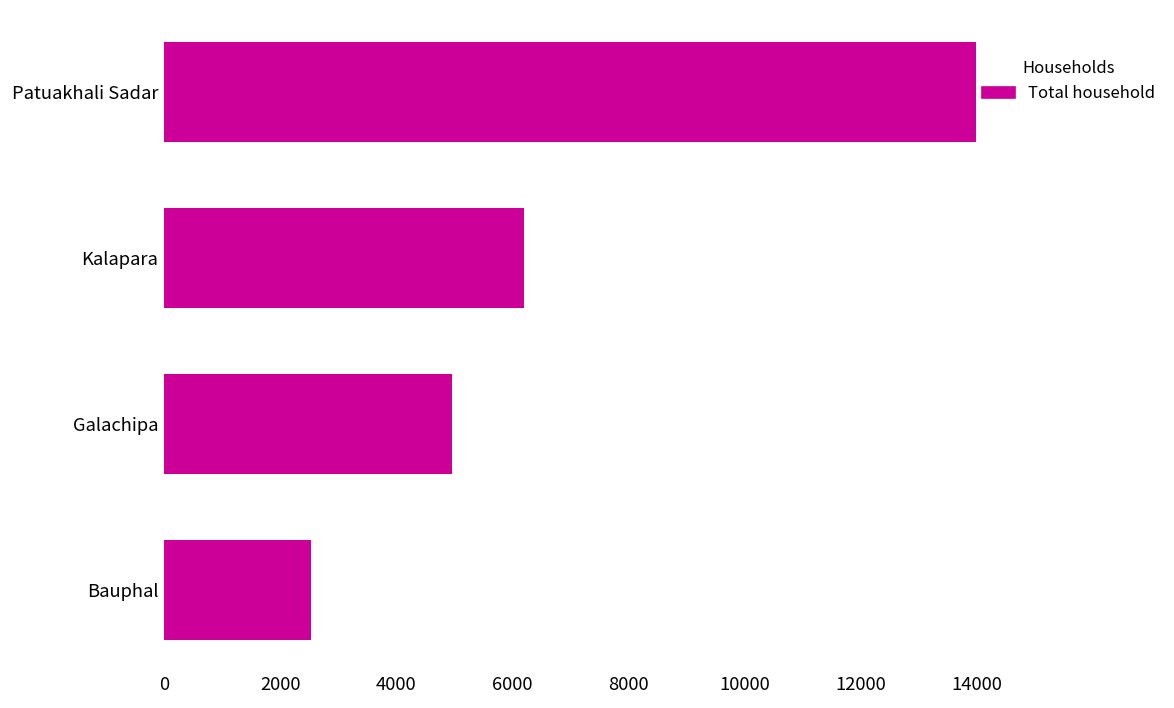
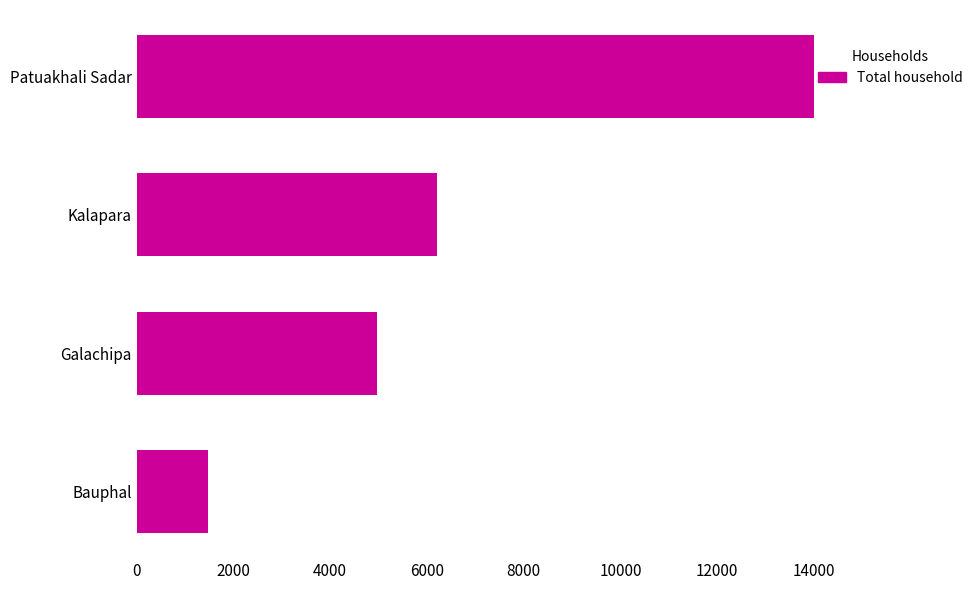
Bauphal: 2500 -> 1500
